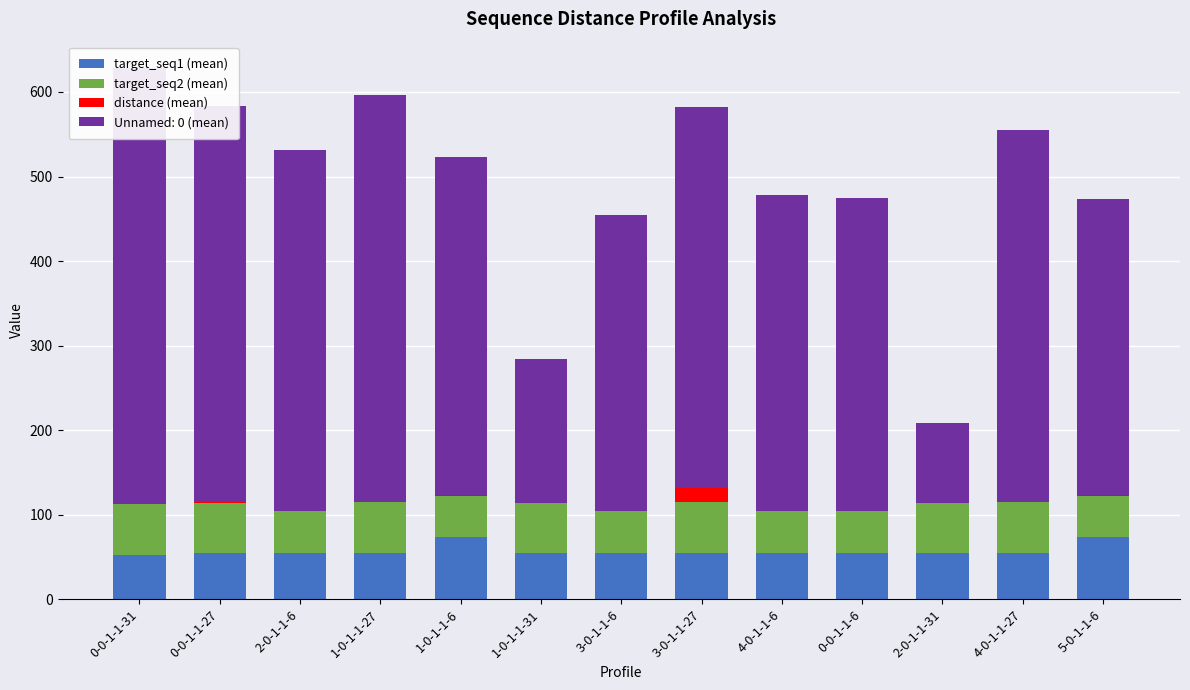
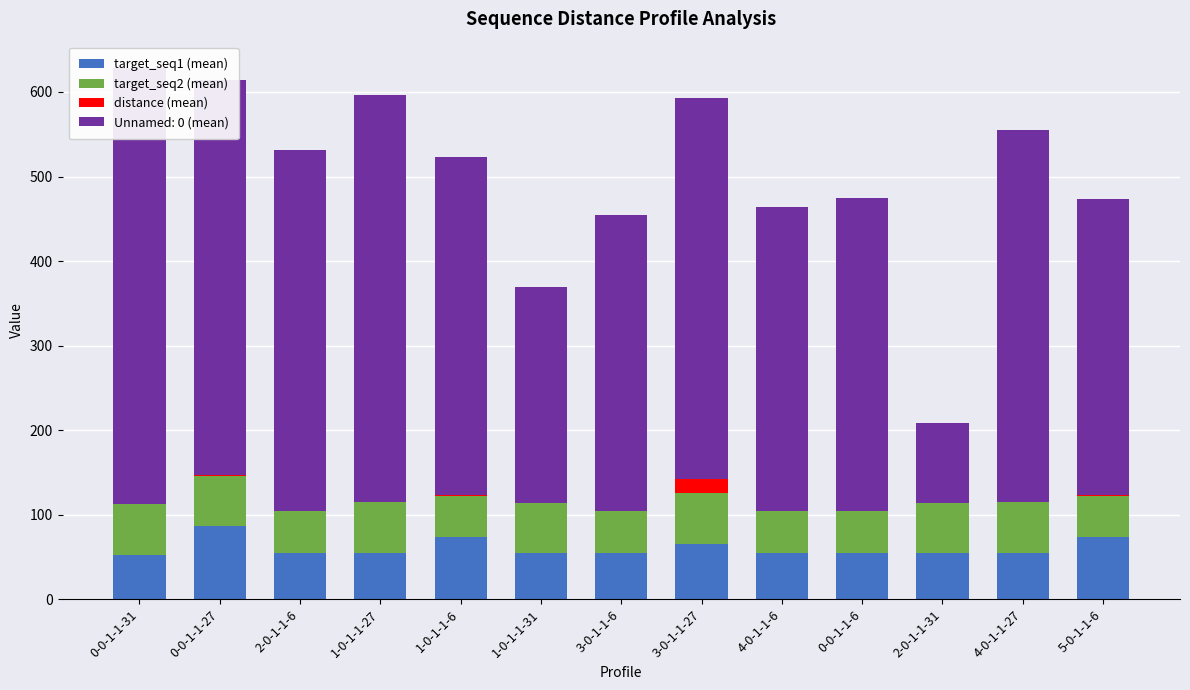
target_seq1 (mean), 0-0-1-1-27: 60 -> 90
Unnamed: 0 (mean), 1-0-1-1-31: 170 -> 250
target_seq1 (mean), 3-0-1-1-27: 60 -> 70
Unnamed: 0 (mean), 4-0-1-1-6: 370 -> 360
